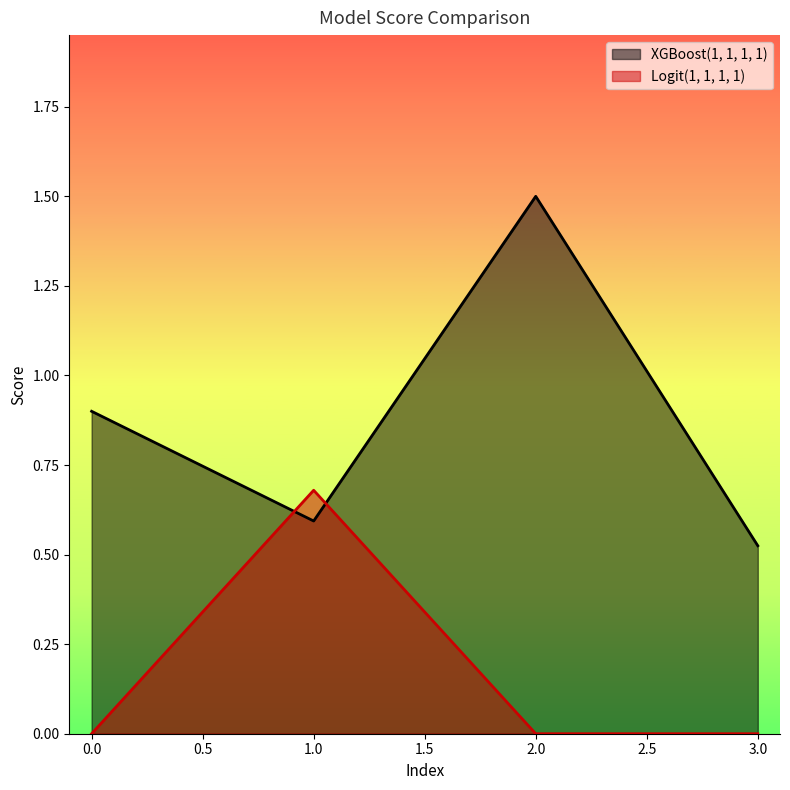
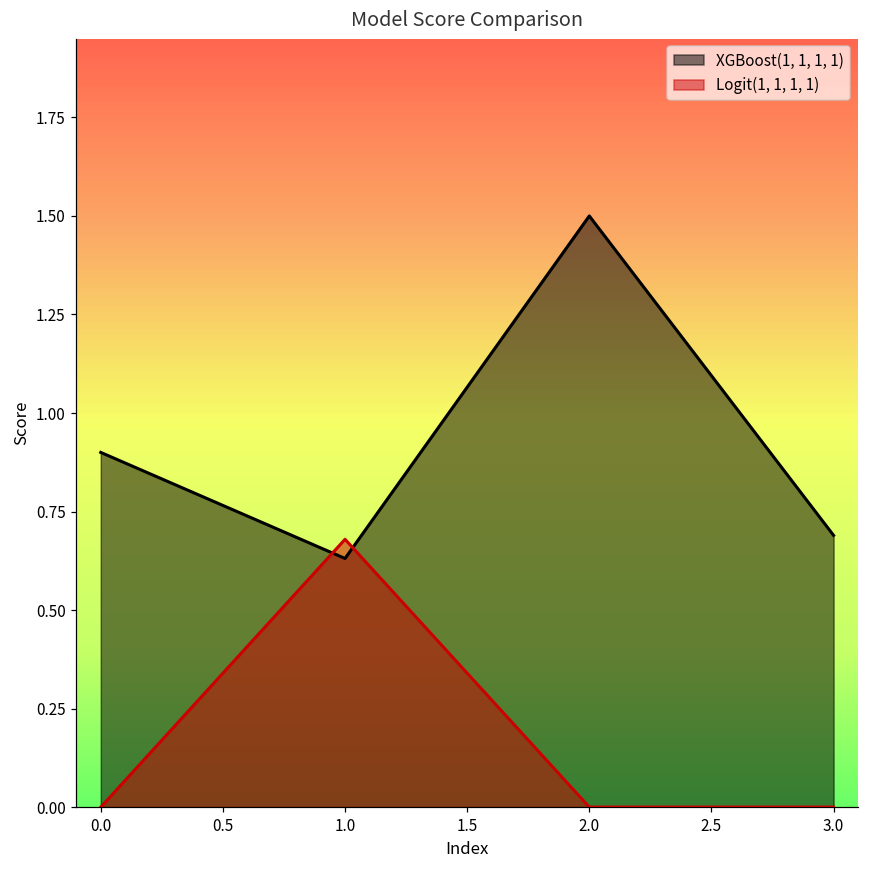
XGBoost(1, 1, 1, 1), 1.0: 0.59 -> 0.63
XGBoost(1, 1, 1, 1), 3.0: 0.52 -> 0.69
